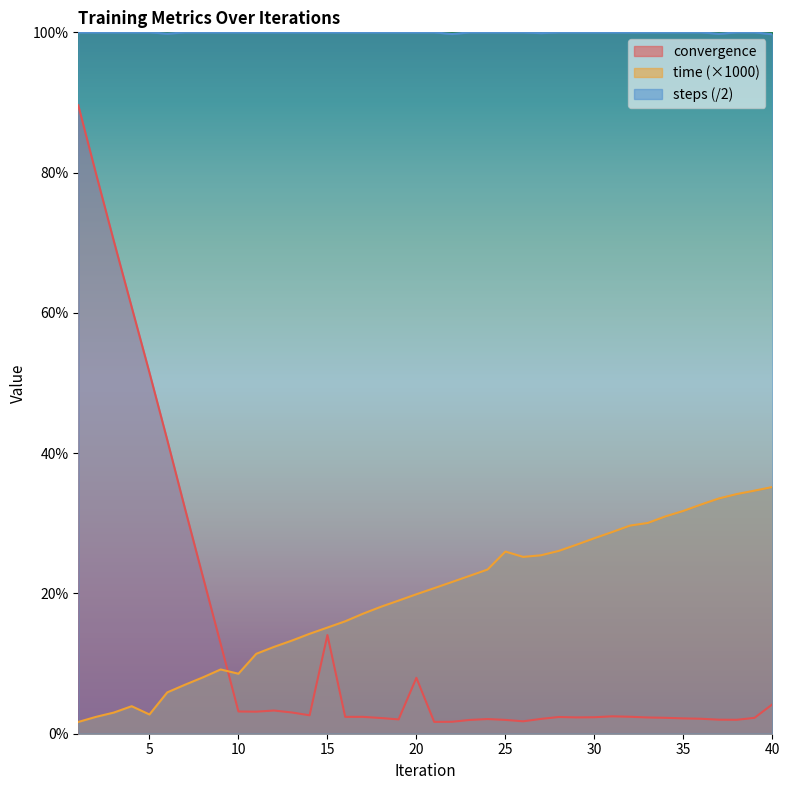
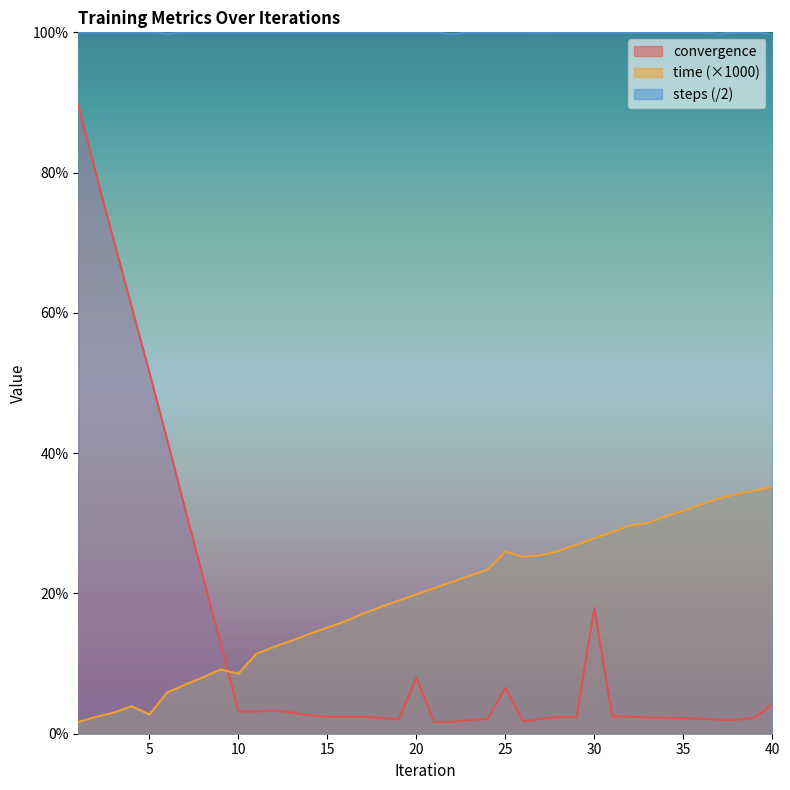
convergence, 15: 14% -> 2%
convergence, 25: 2% -> 7%
convergence, 30: 2% -> 18%
